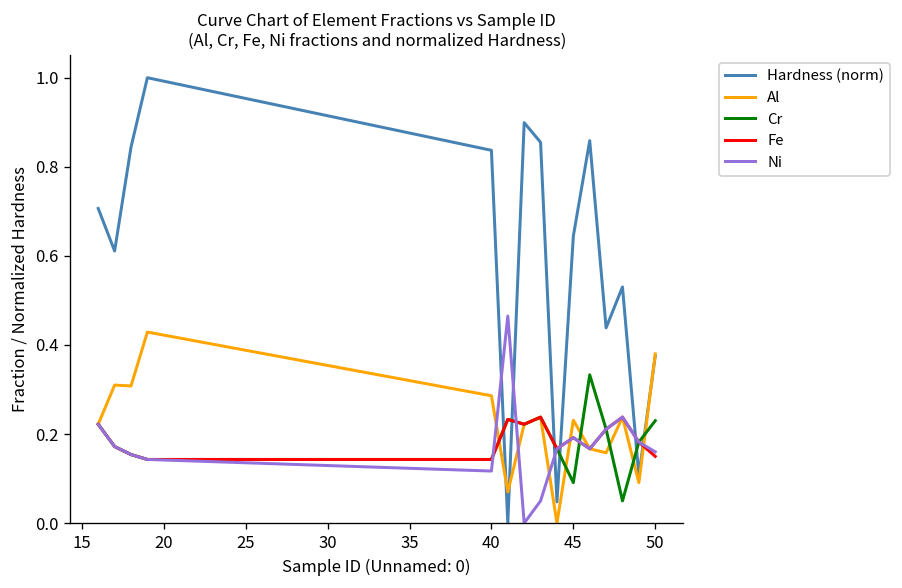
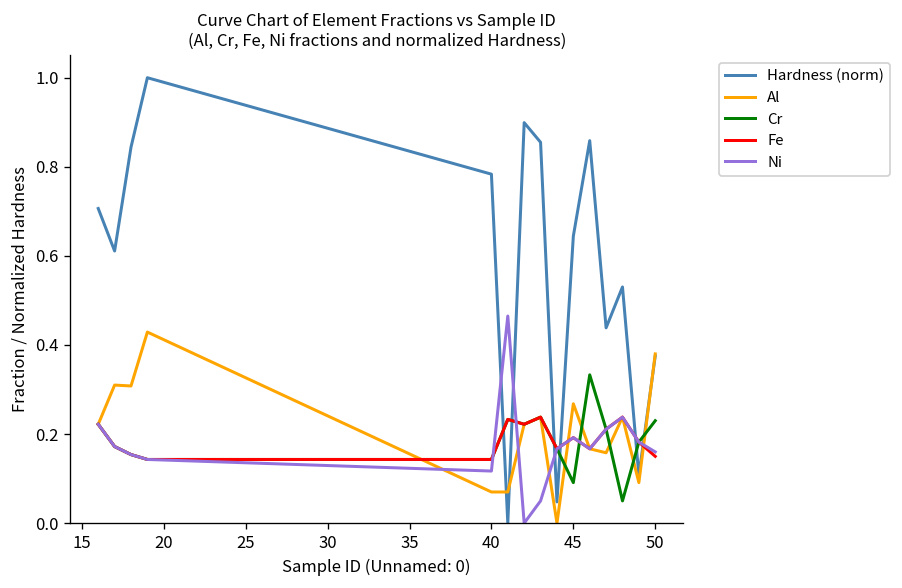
Hardness (norm), 40: 0.84 -> 0.78
Al, 40: 0.29 -> 0.07
Al, 45: 0.23 -> 0.27
